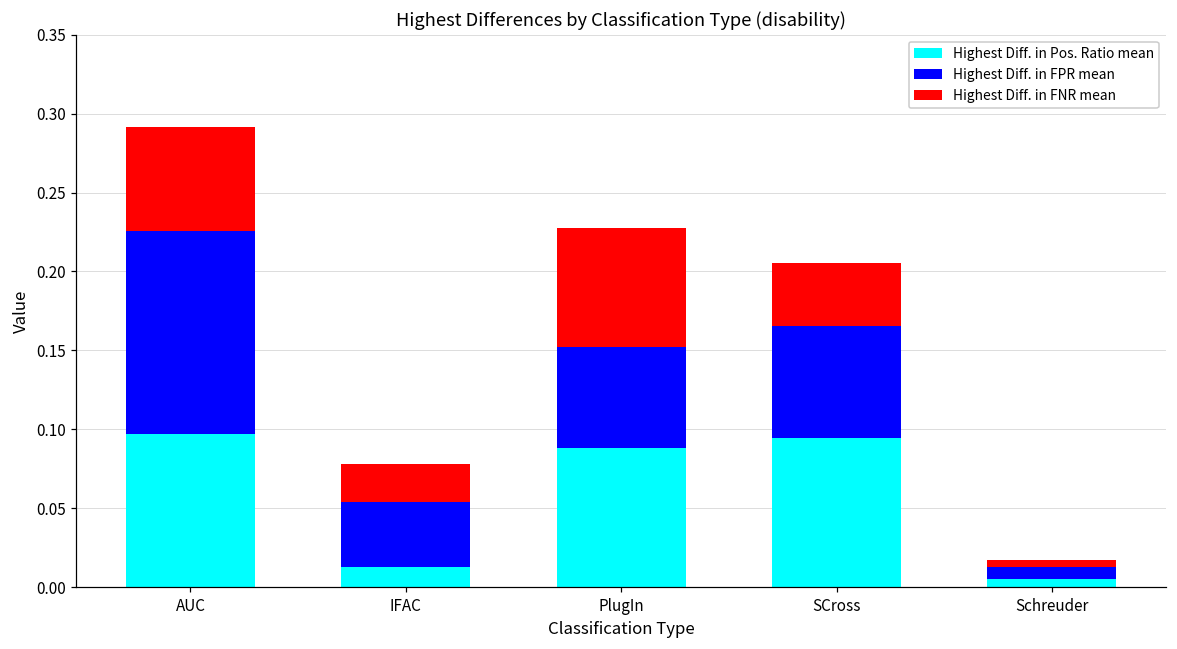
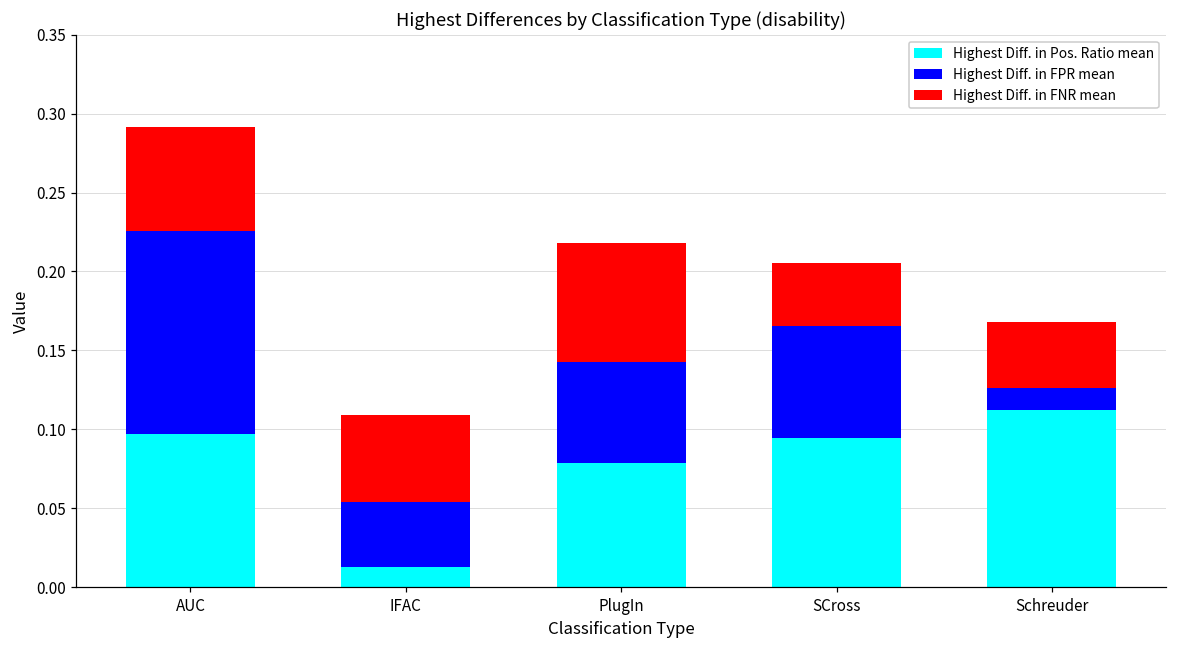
Highest Diff. in FNR mean, IFAC: 0.024 -> 0.055
Highest Diff. in Pos. Ratio mean, PlugIn: 0.088 -> 0.079
Highest Diff. in Pos. Ratio mean, Schreuder: 0.005 -> 0.112
Highest Diff. in FPR mean, Schreuder: 0.008 -> 0.014
Highest Diff. in FNR mean, Schreuder: 0.004 -> 0.042
